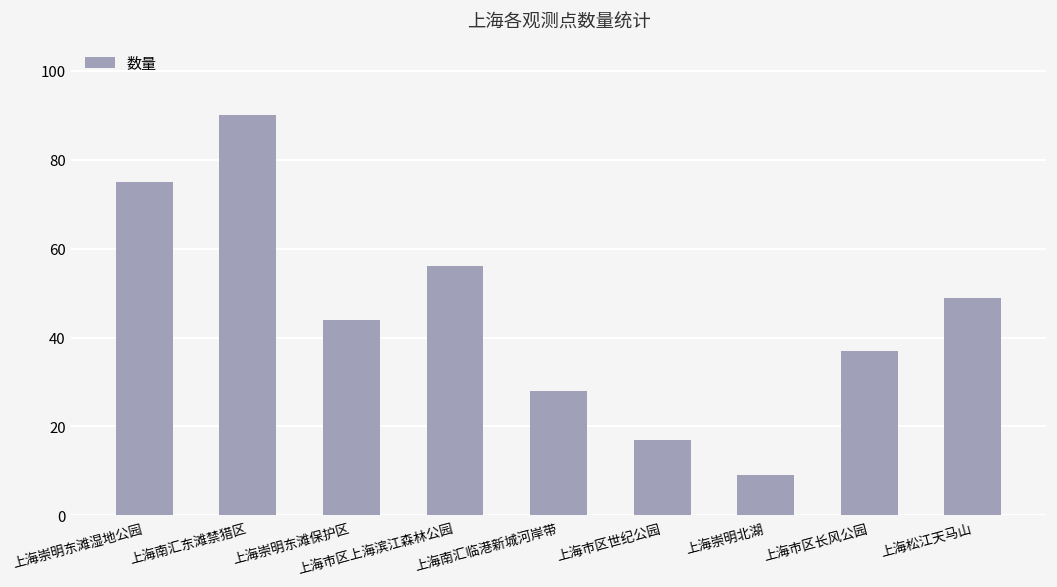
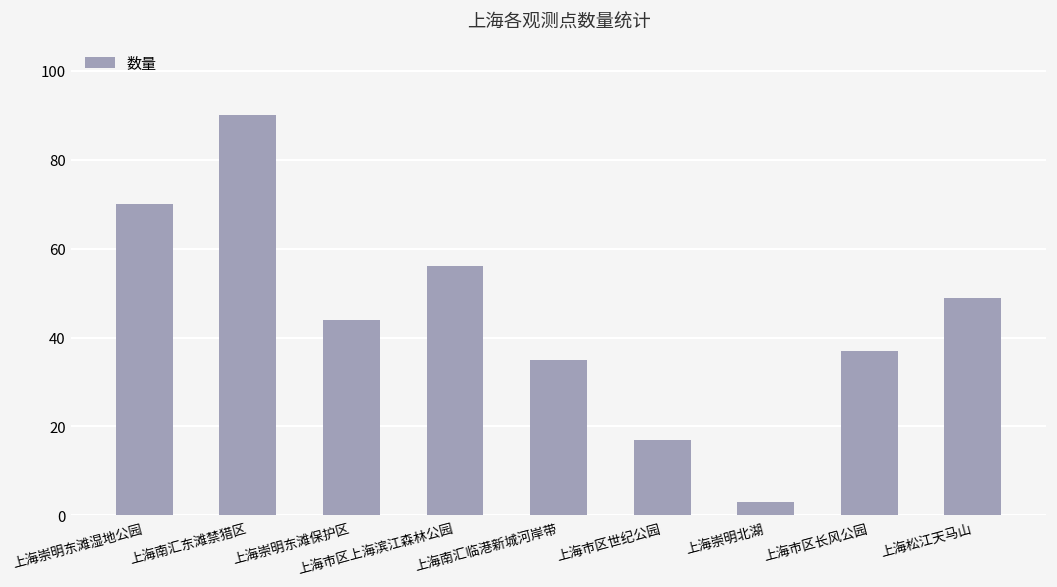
上海崇明东滩湿地公园: 75 -> 70
上海南汇临港新城河岸带: 28 -> 35
上海崇明北湖: 9 -> 3
